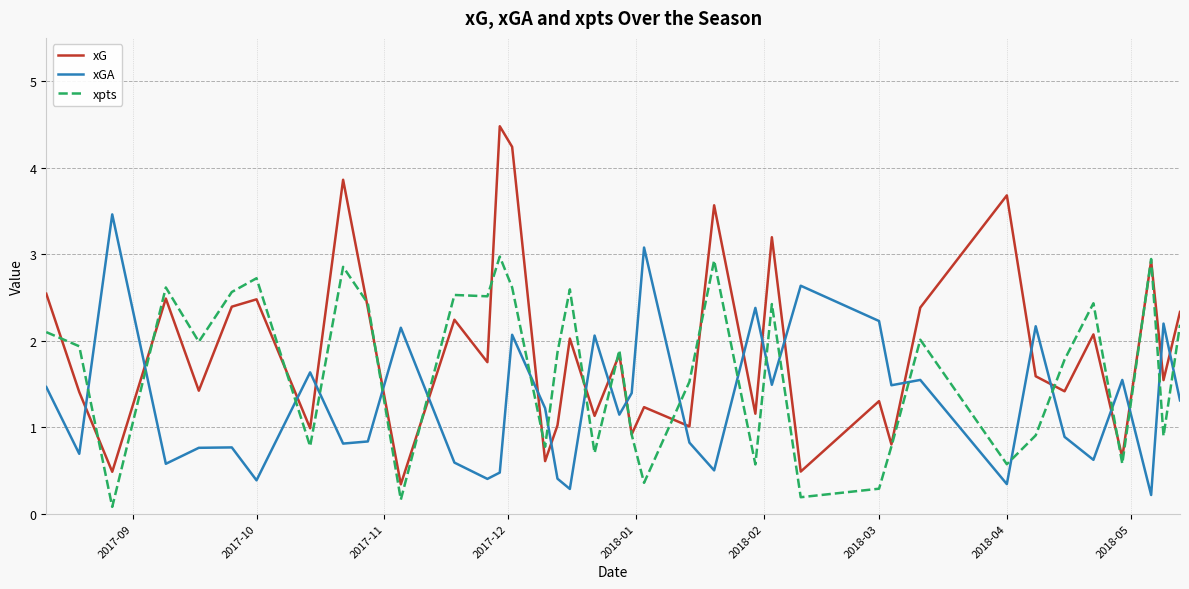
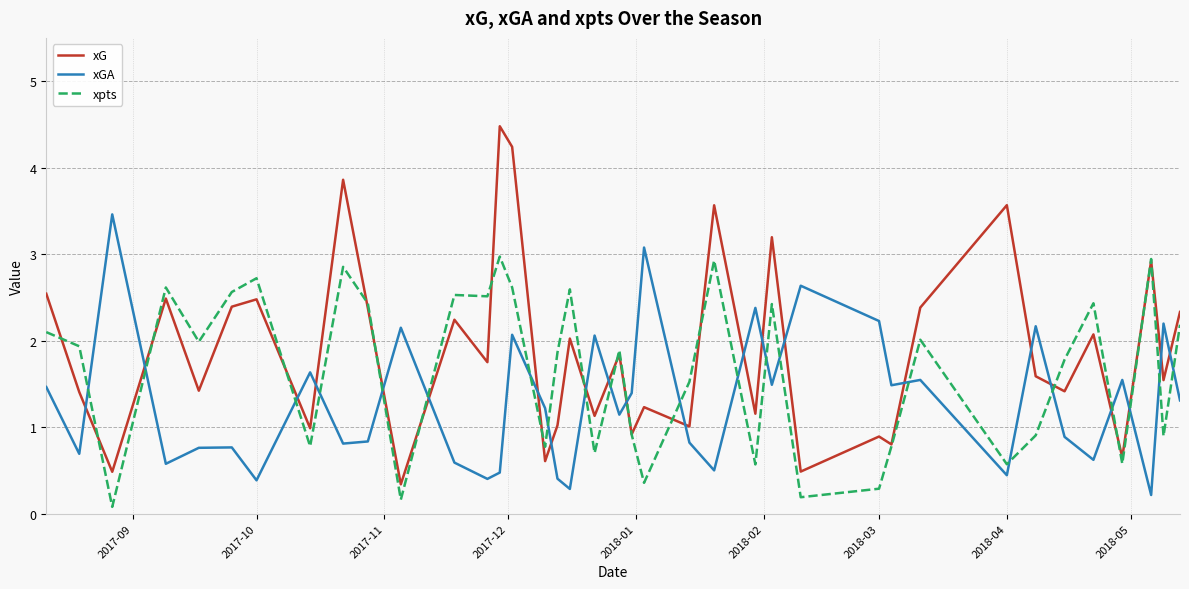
xG, 2018-03: 1.3 -> 0.9
xG, 2018-04: 3.7 -> 3.6
xGA, 2018-04: 0.3 -> 0.4
